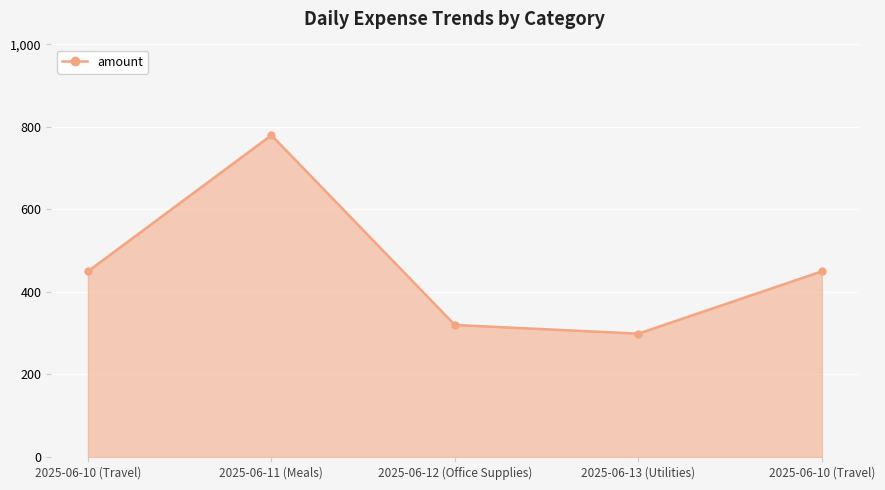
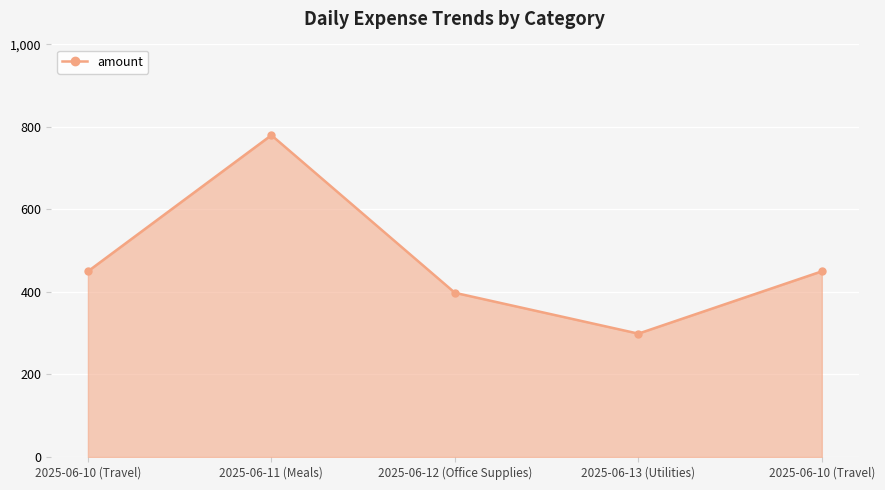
2025-06-12 (Office Supplies): 320 -> 400
